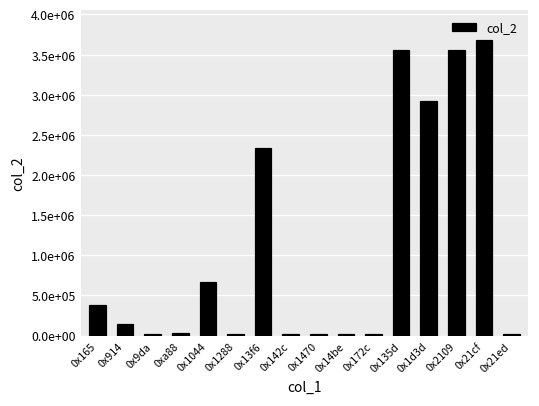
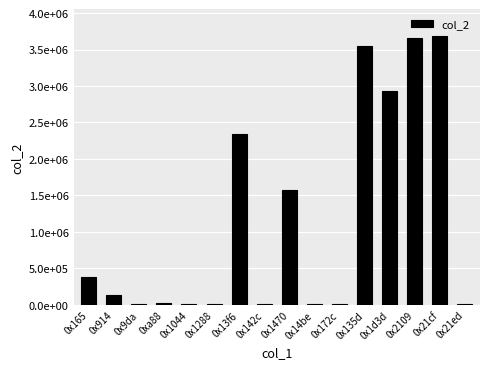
0x1044: 700000 -> 0
0x1470: 0 -> 1600000
0x2109: 3600000 -> 3700000
